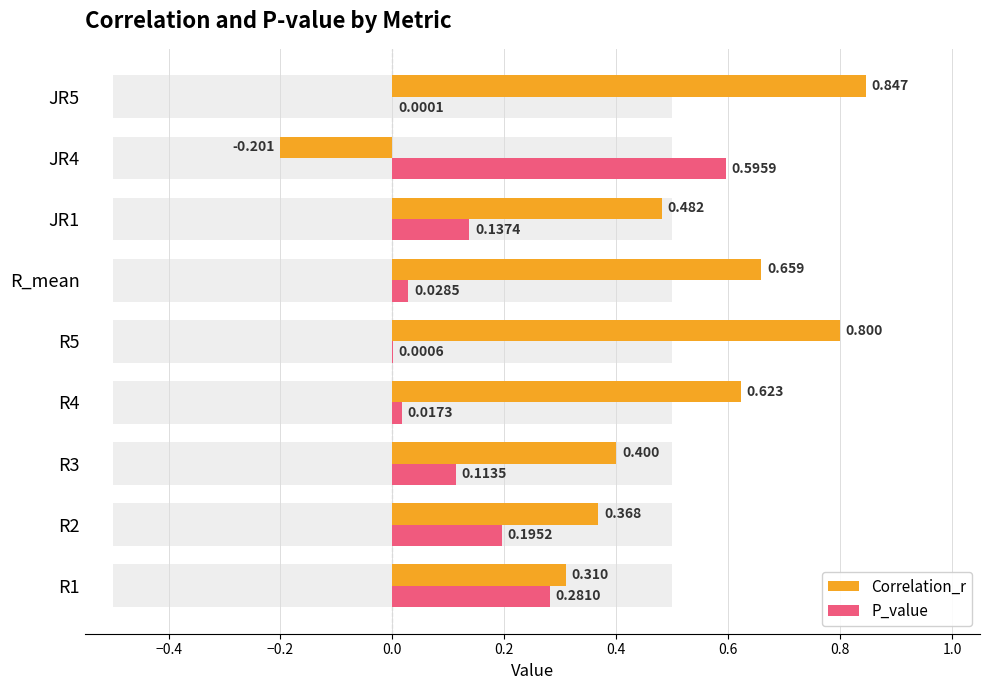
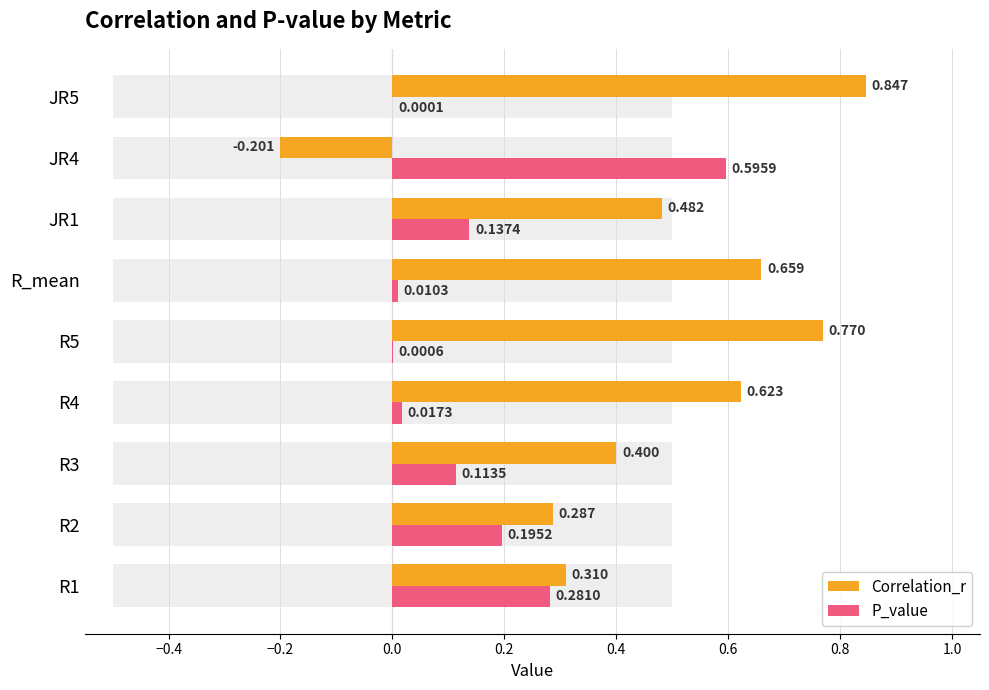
P_value, R_mean: 0.0285 -> 0.0103
Correlation_r, R5: 0.800 -> 0.770
Correlation_r, R2: 0.368 -> 0.287
